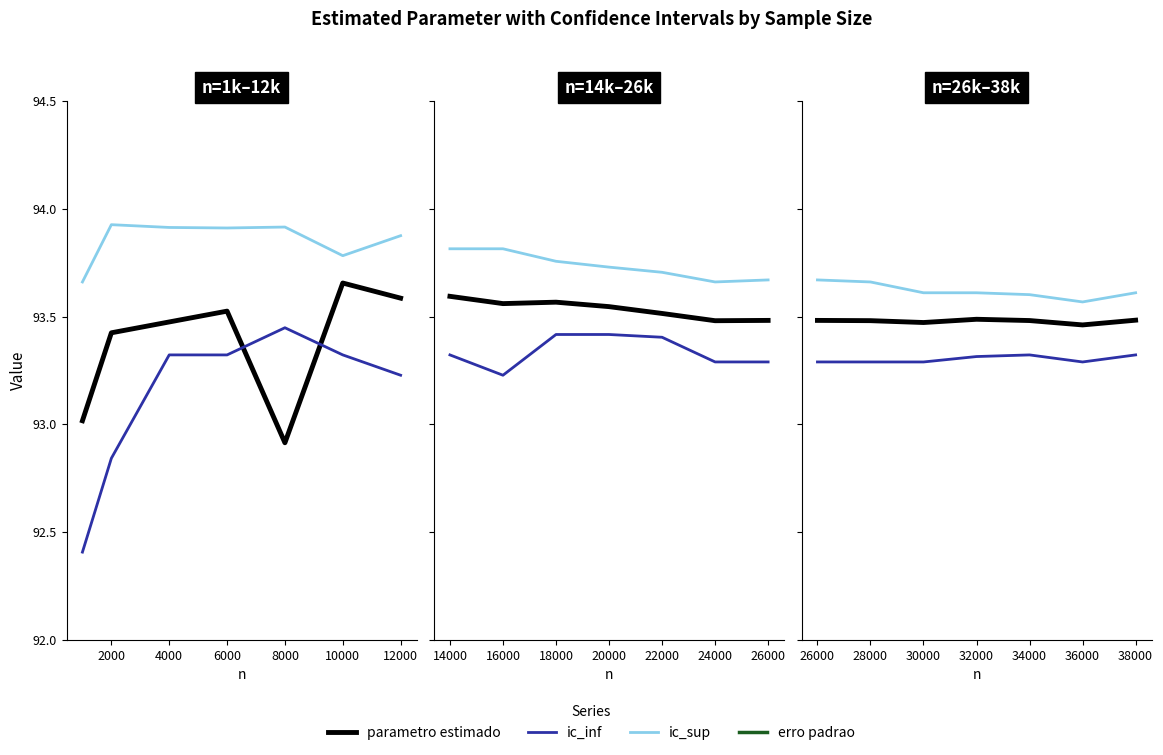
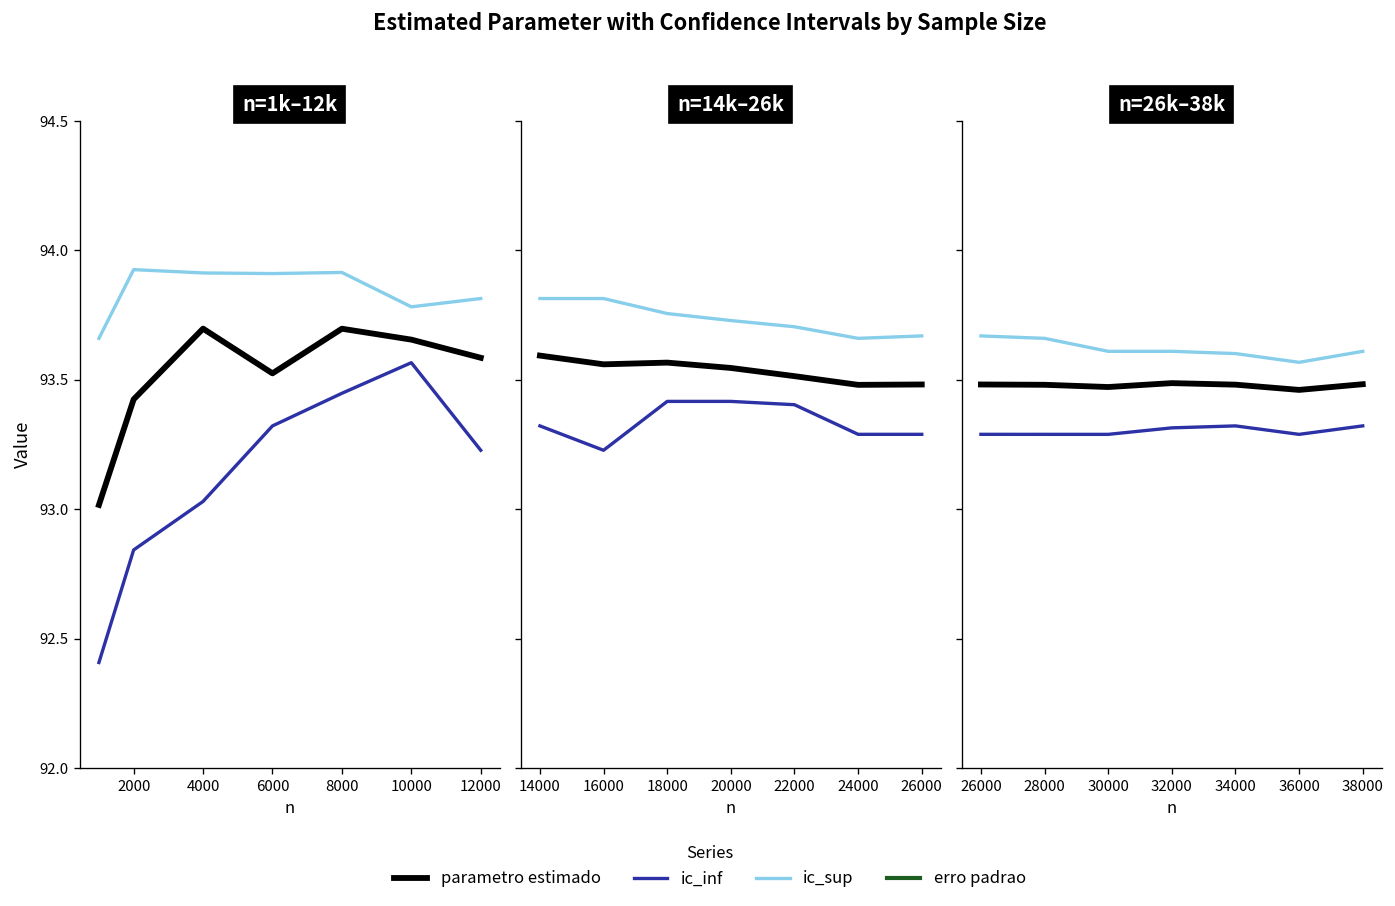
n=1k–12k, parametro estimado, 4000: 93.47 -> 93.70
n=1k–12k, ic_inf, 4000: 93.32 -> 93.03
n=1k–12k, parametro estimado, 8000: 92.91 -> 93.70
n=1k–12k, ic_inf, 10000: 93.32 -> 93.57
n=1k–12k, ic_sup, 12000: 93.88 -> 93.81
